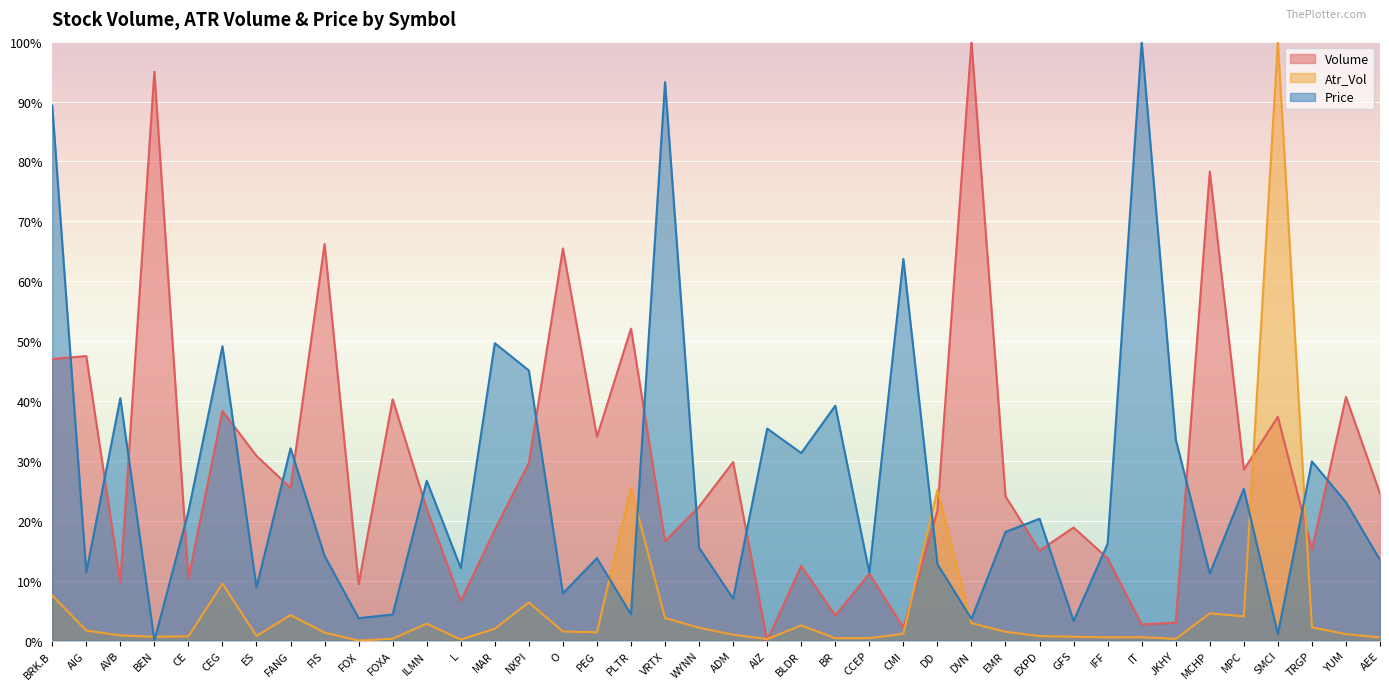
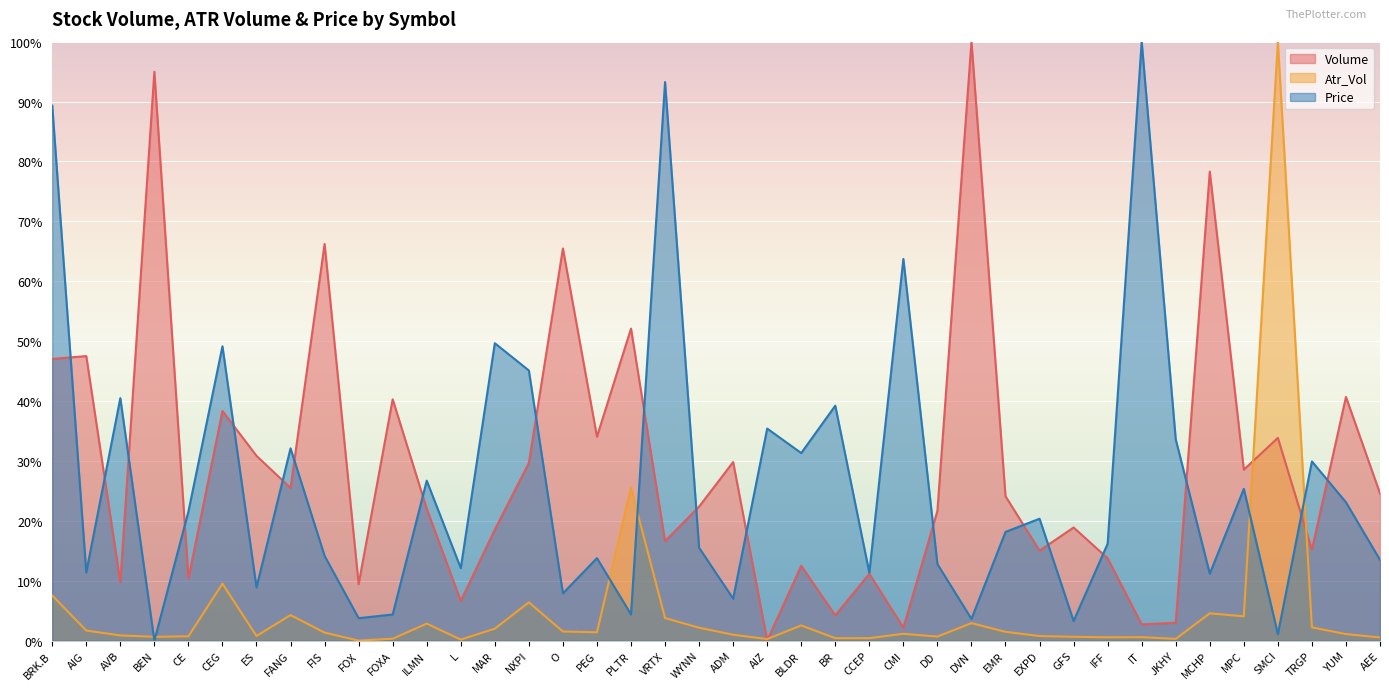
Atr_Vol, DD: 25% -> 1%
Volume, SMCI: 37% -> 34%
